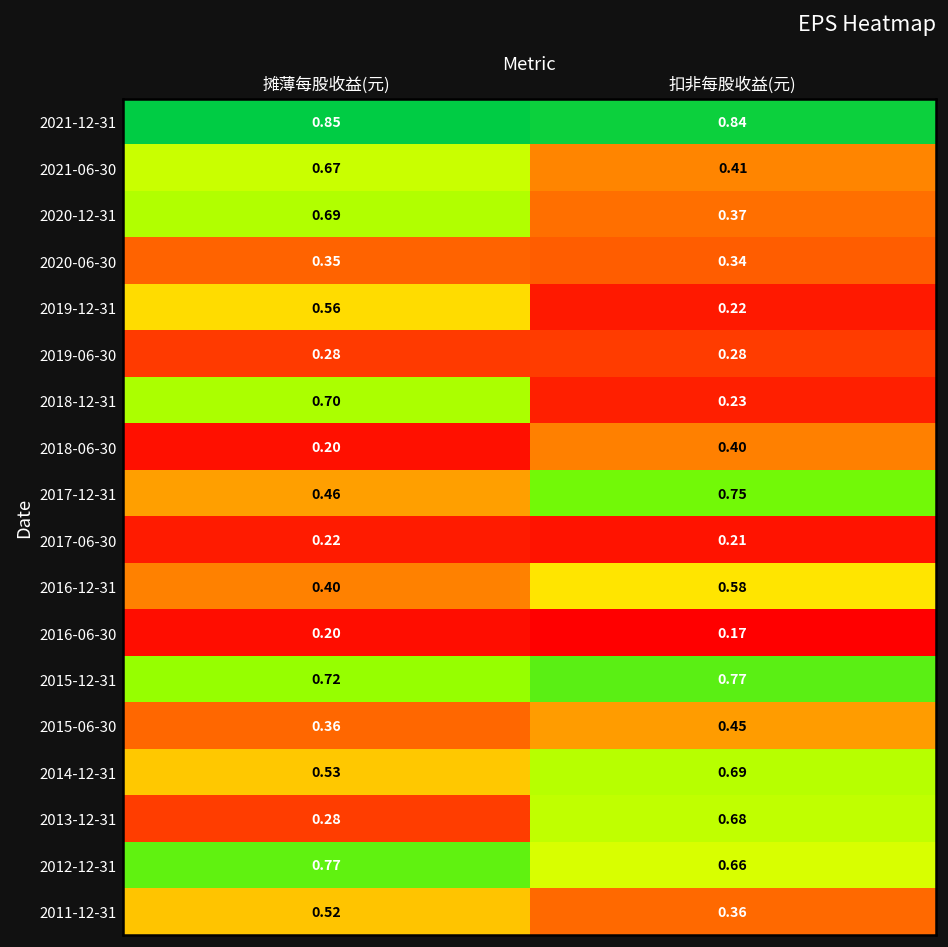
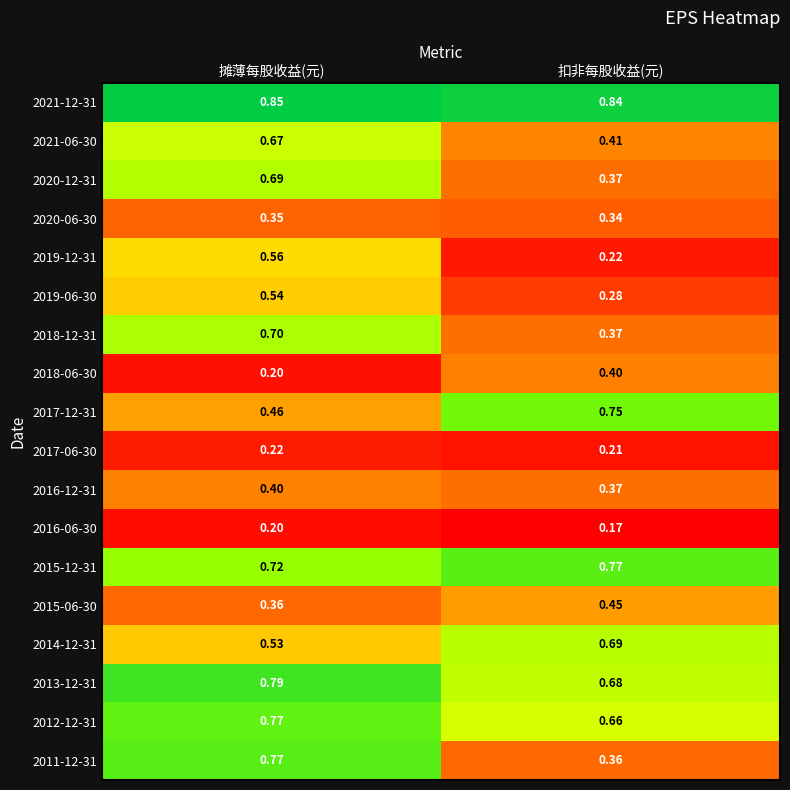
2019-06-30, 摊薄每股收益(元): 0.28 -> 0.54
2018-12-31, 扣非每股收益(元): 0.23 -> 0.37
2016-12-31, 扣非每股收益(元): 0.58 -> 0.37
2013-12-31, 摊薄每股收益(元): 0.28 -> 0.79
2011-12-31, 摊薄每股收益(元): 0.52 -> 0.77
